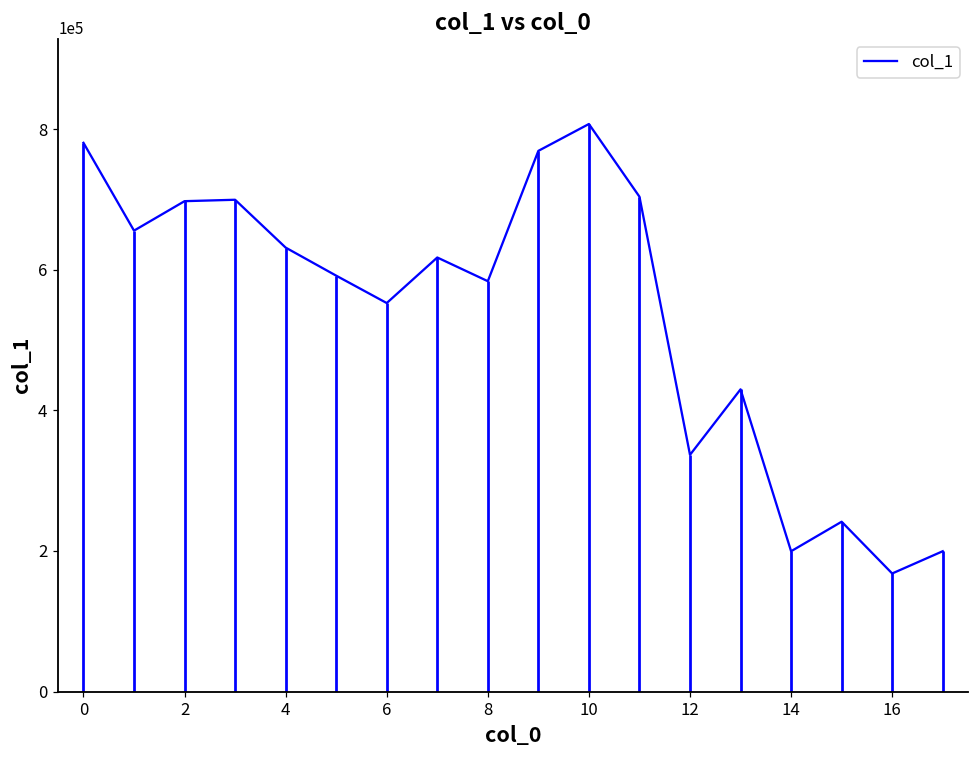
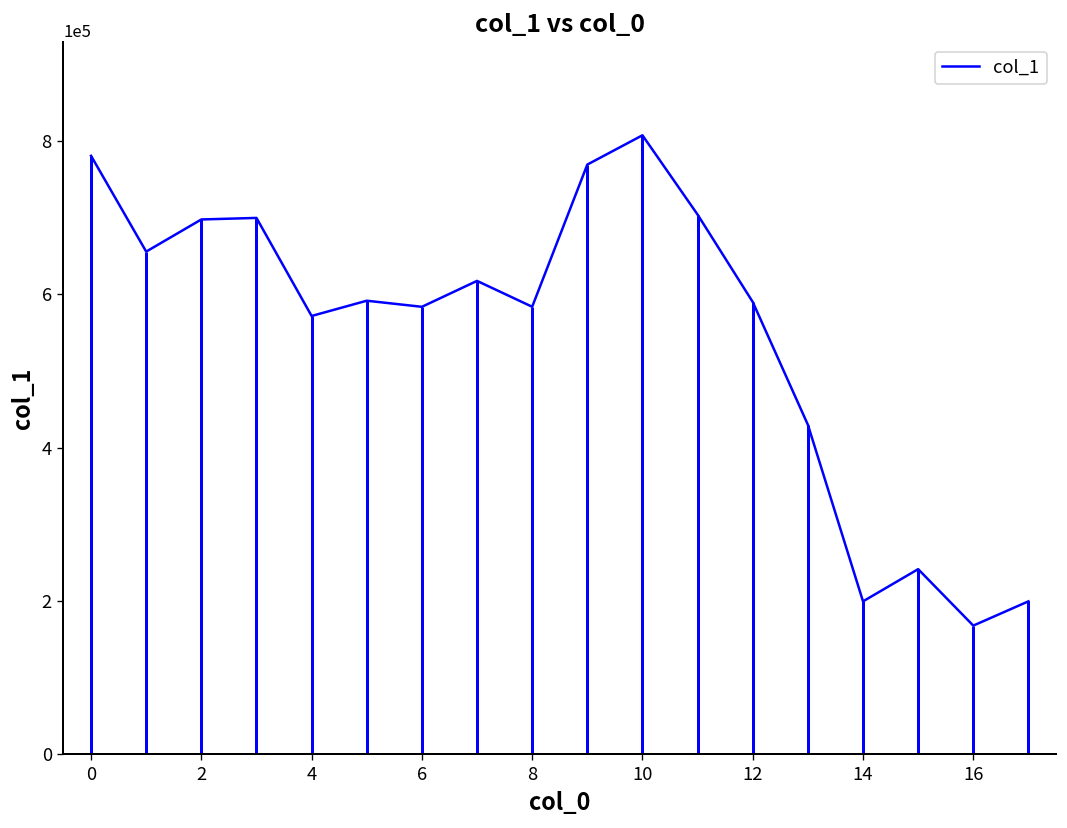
4: 630000 -> 570000
6: 550000 -> 580000
12: 340000 -> 590000
